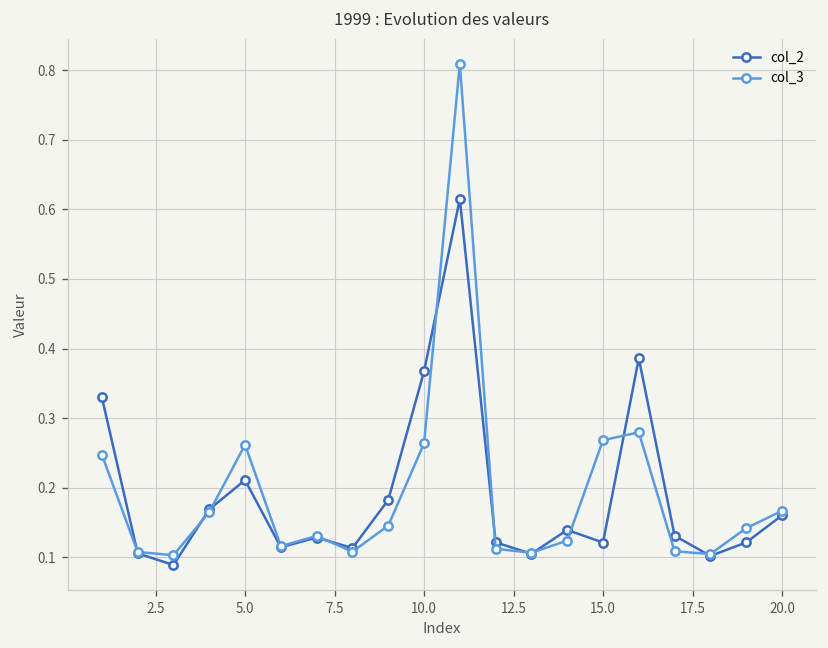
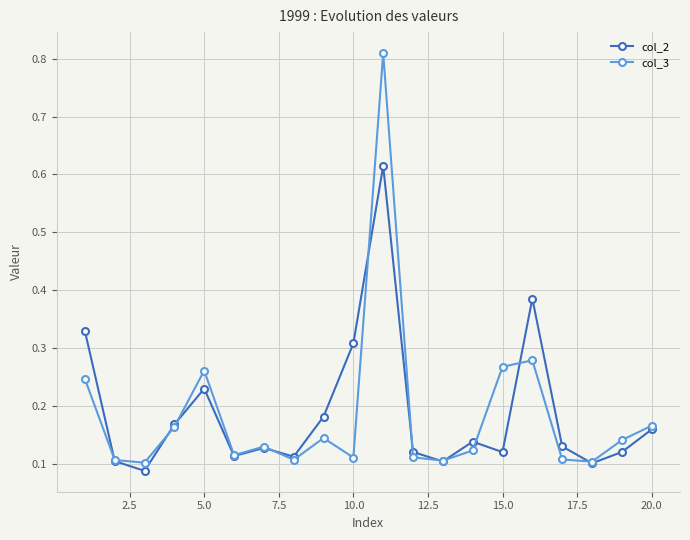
col_2, 5.0: 0.21 -> 0.23
col_2, 10.0: 0.37 -> 0.31
col_3, 10.0: 0.26 -> 0.11
